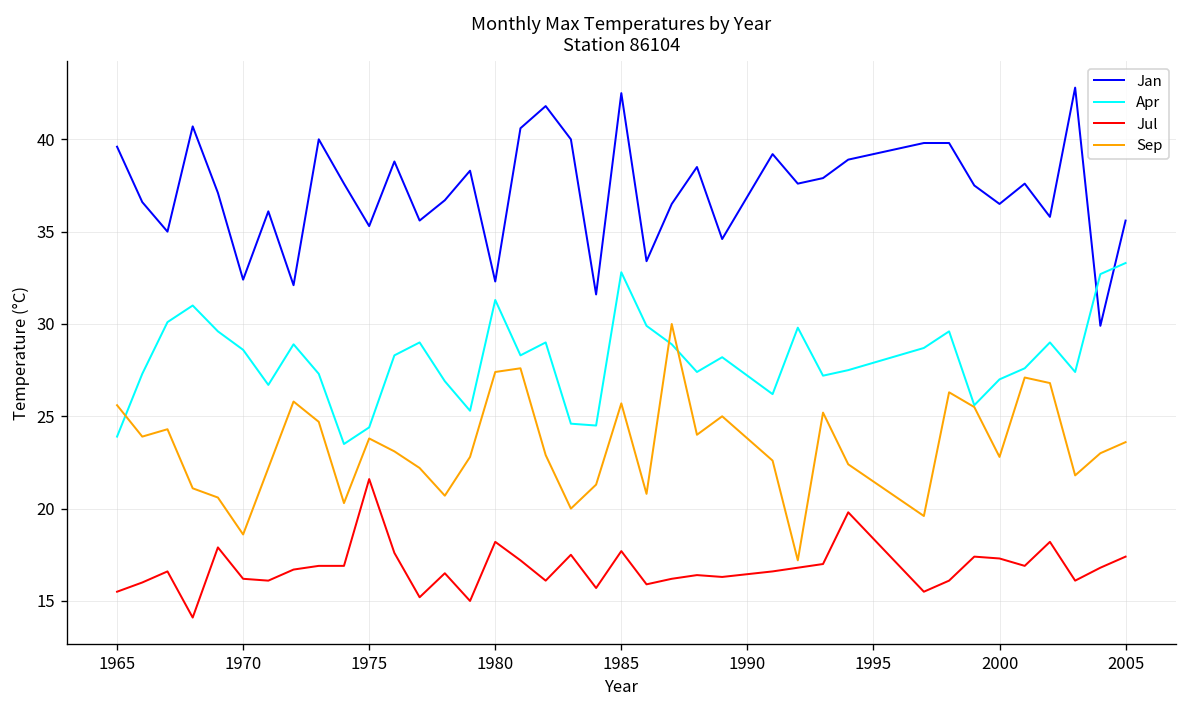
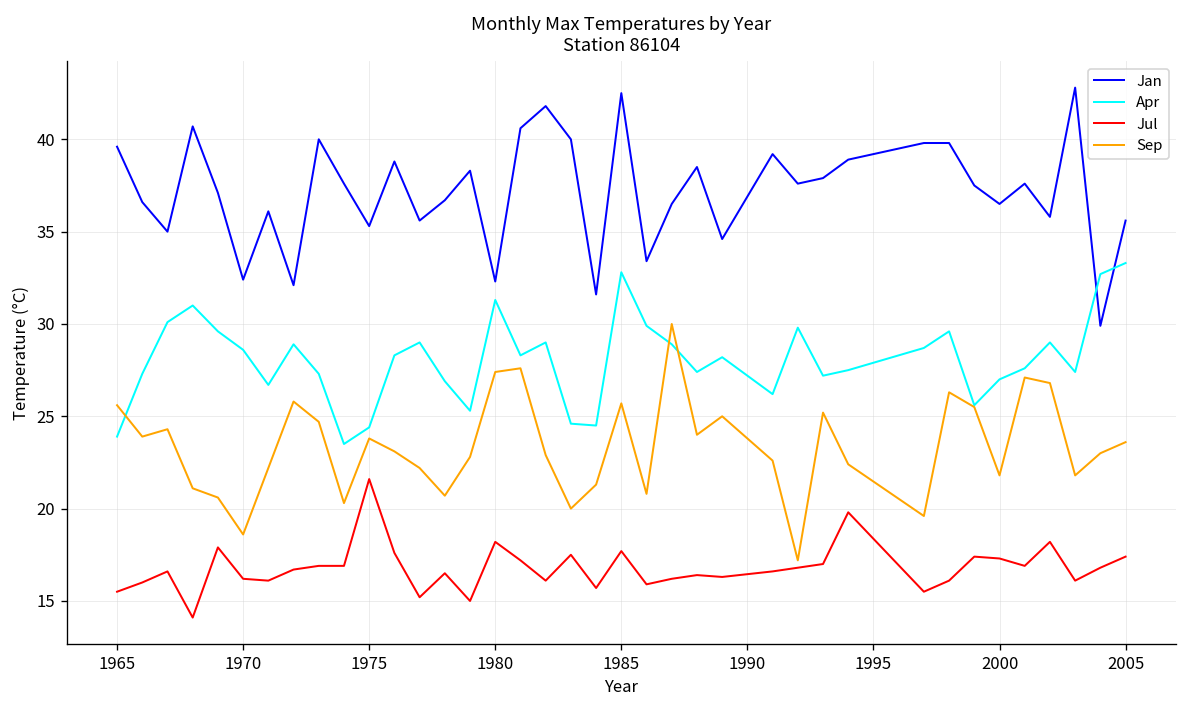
Sep, 2000: 22.8 -> 21.8
